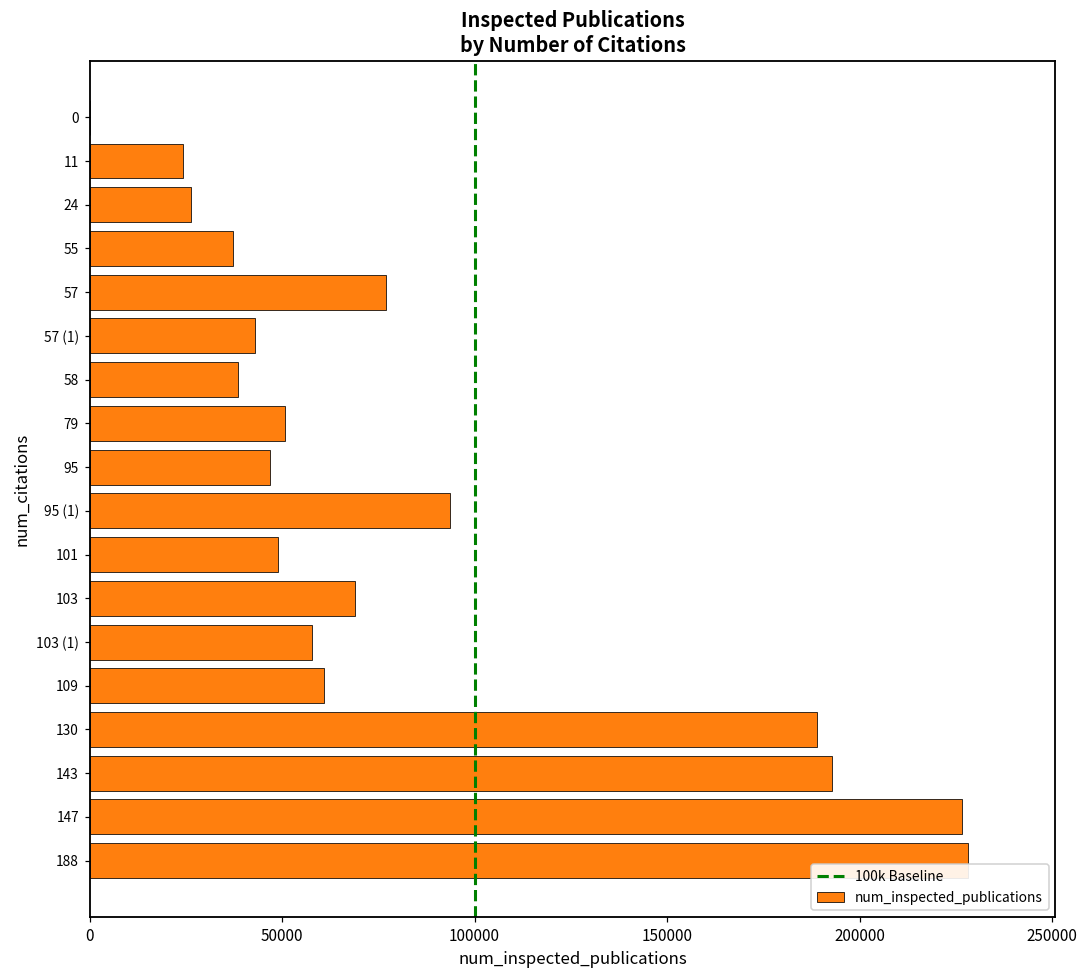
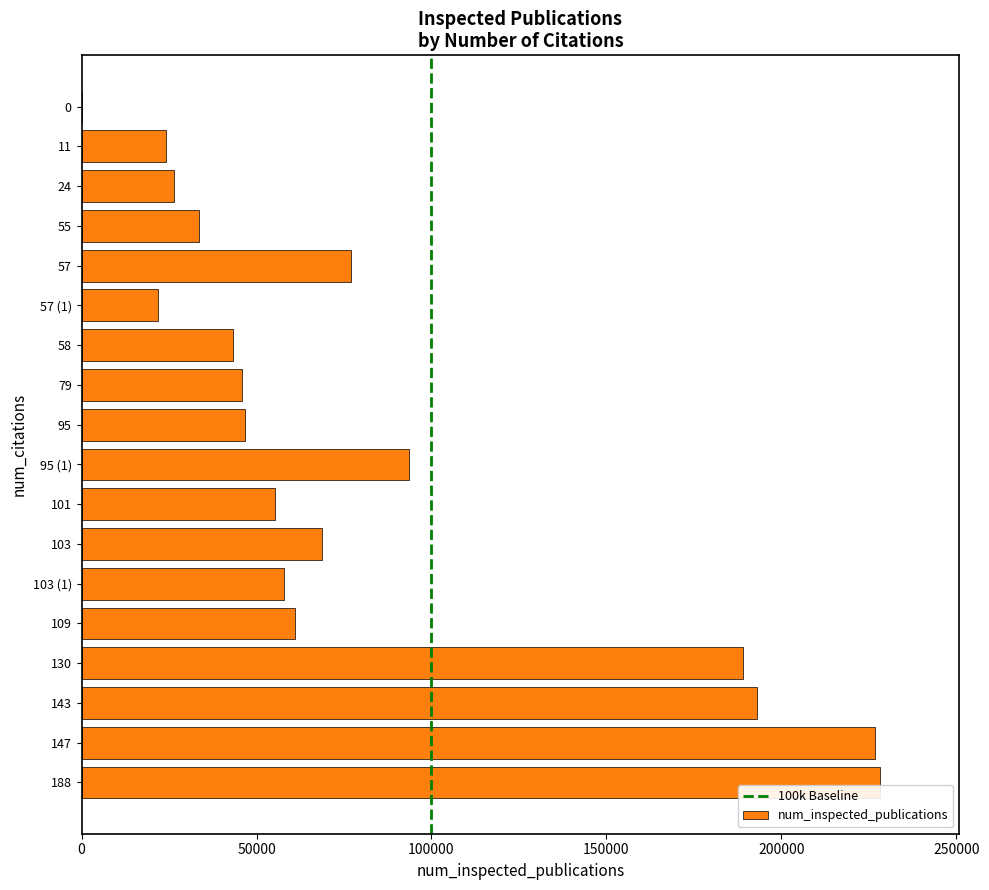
55: 37000 -> 34000
57 (1): 43000 -> 22000
58: 39000 -> 43000
79: 51000 -> 46000
101: 49000 -> 55000
